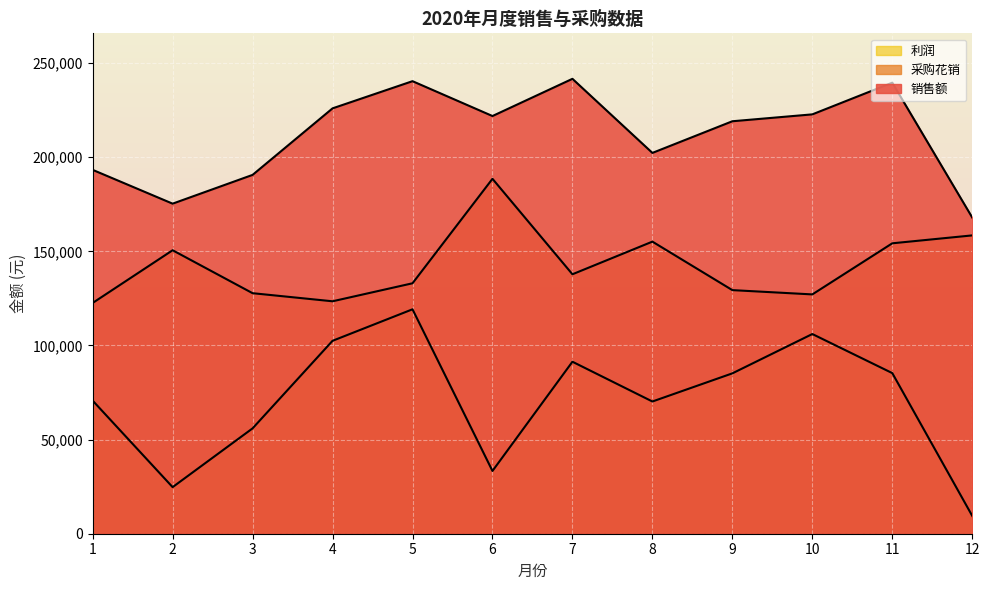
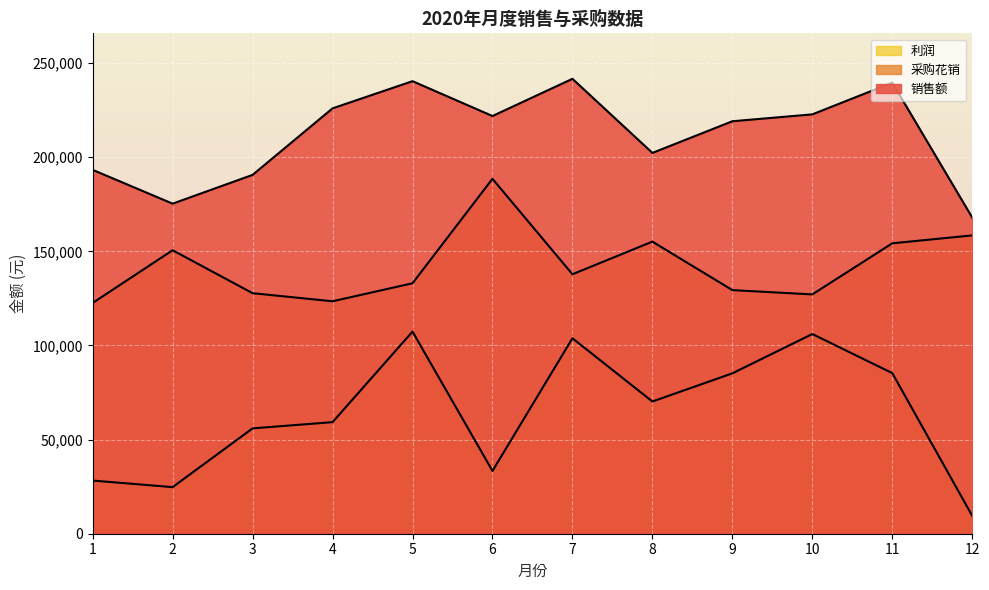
利润, 1: 71,000 -> 28,000
利润, 4: 102,000 -> 59,000
利润, 5: 119,000 -> 107,000
利润, 7: 91,000 -> 104,000
